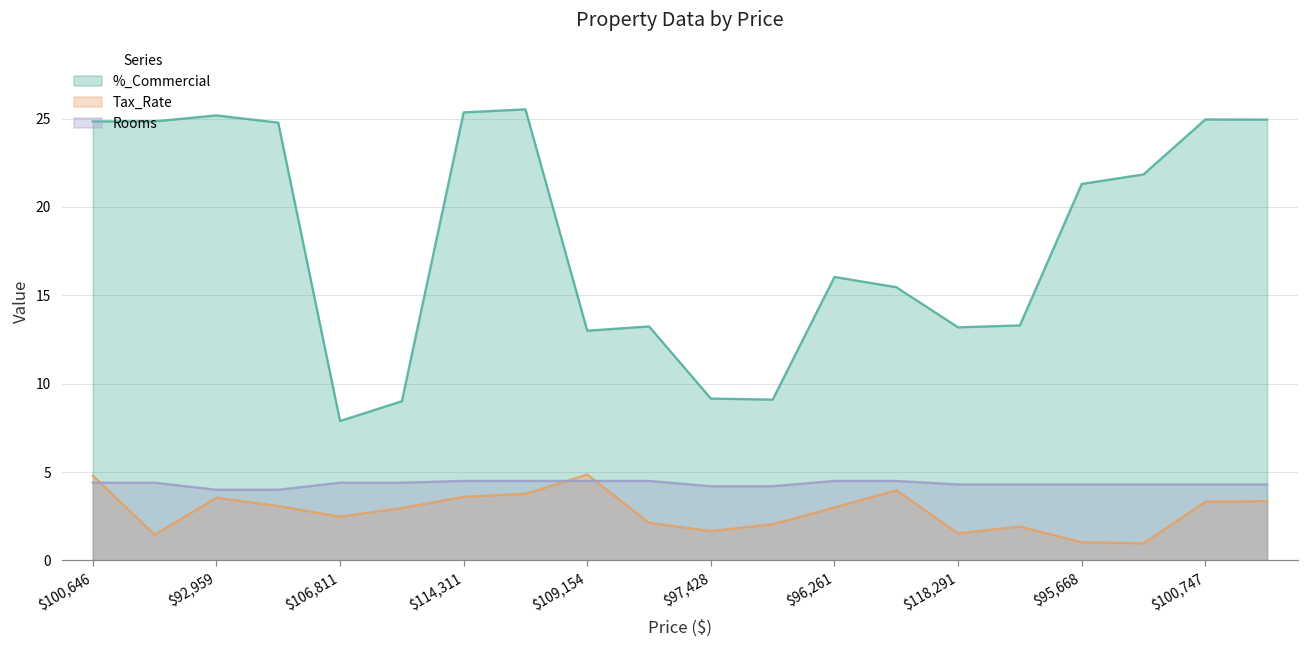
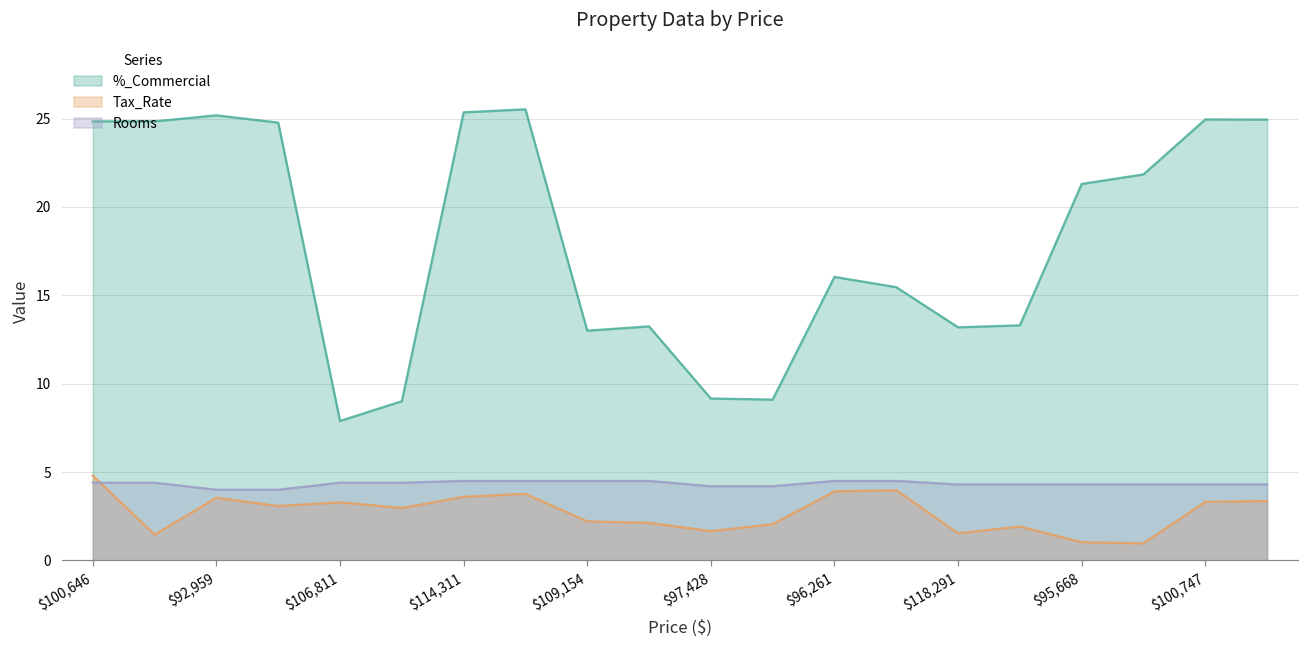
Tax_Rate, $106,811: 2.5 -> 3.3
Tax_Rate, $109,154: 4.9 -> 2.2
Tax_Rate, $96,261: 3.0 -> 3.9
